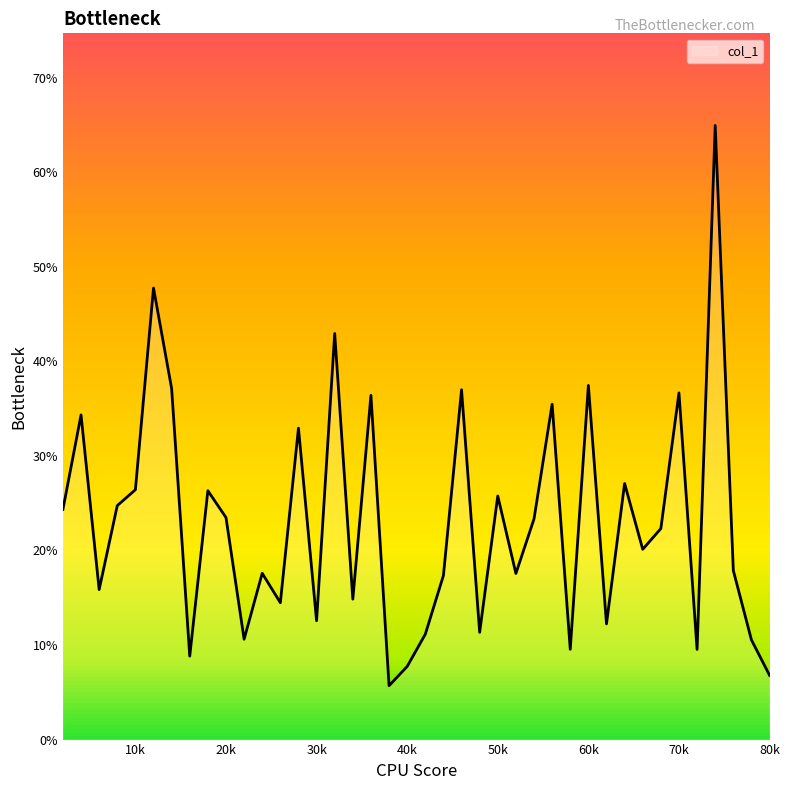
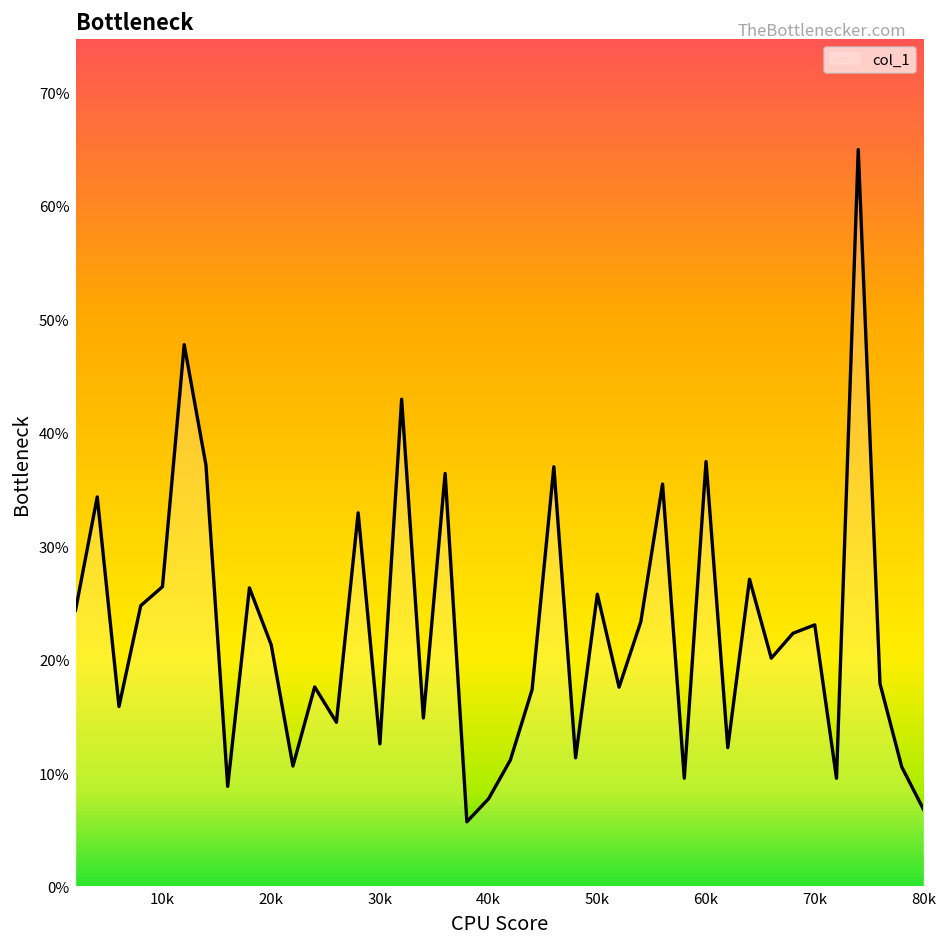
20k: 23% -> 21%
70k: 37% -> 23%
